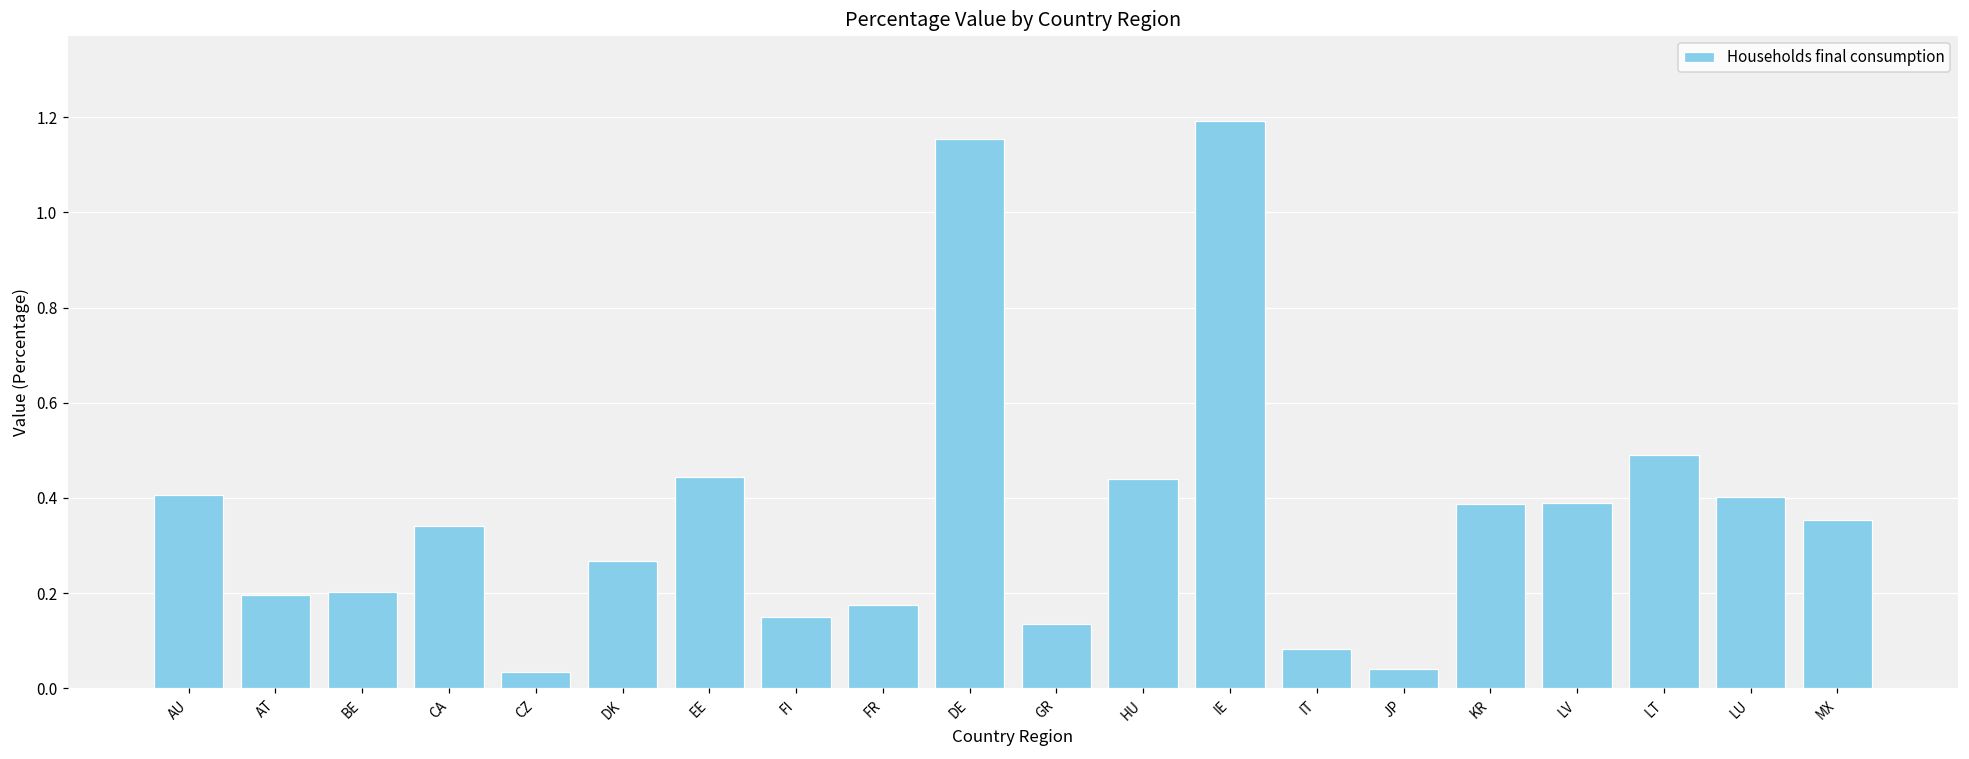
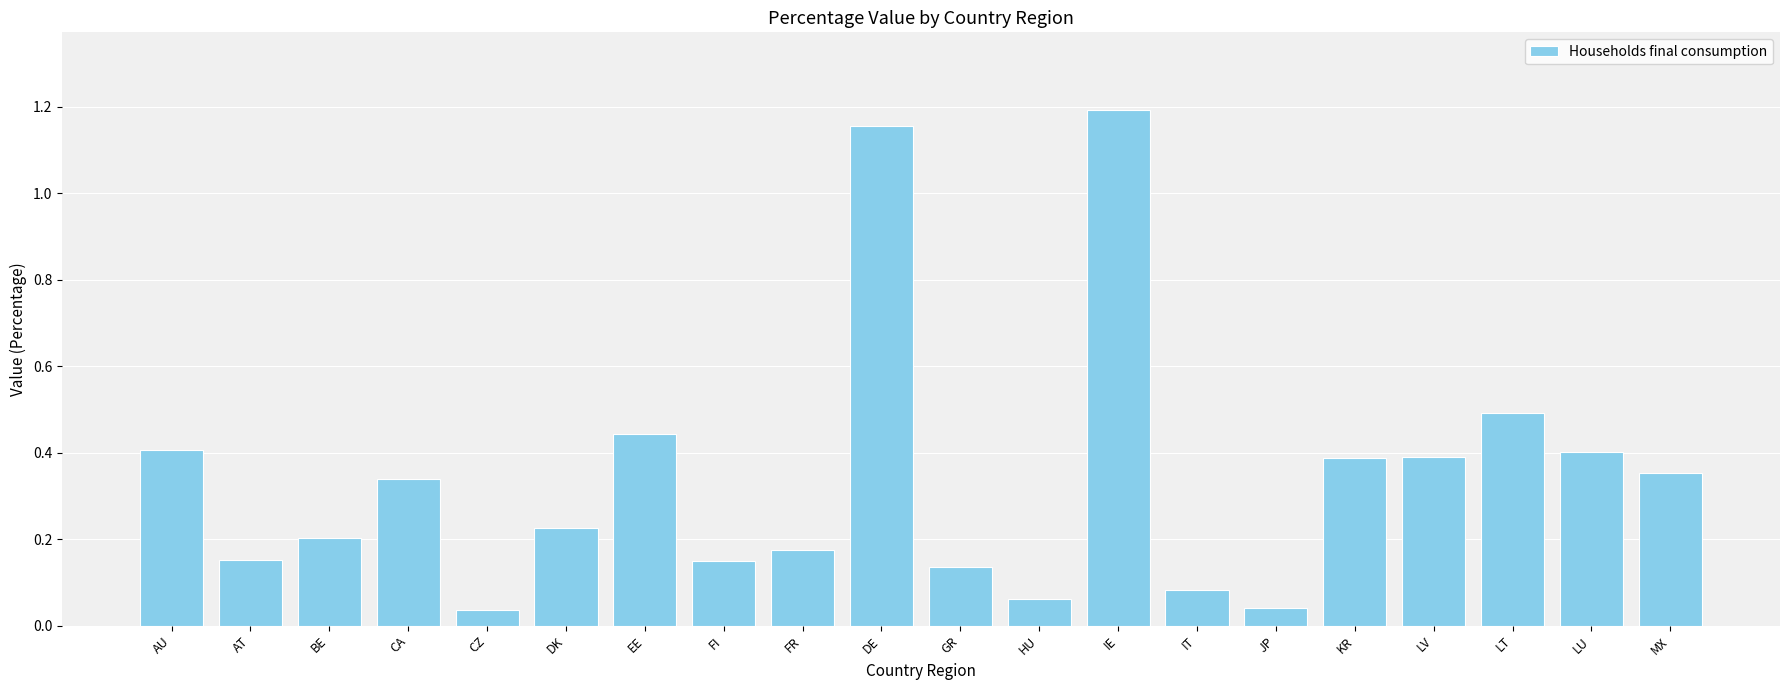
AT: 0.20 -> 0.15
DK: 0.27 -> 0.23
HU: 0.44 -> 0.06
